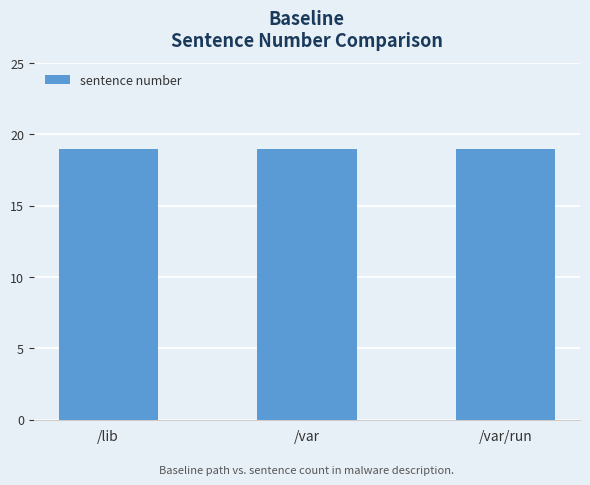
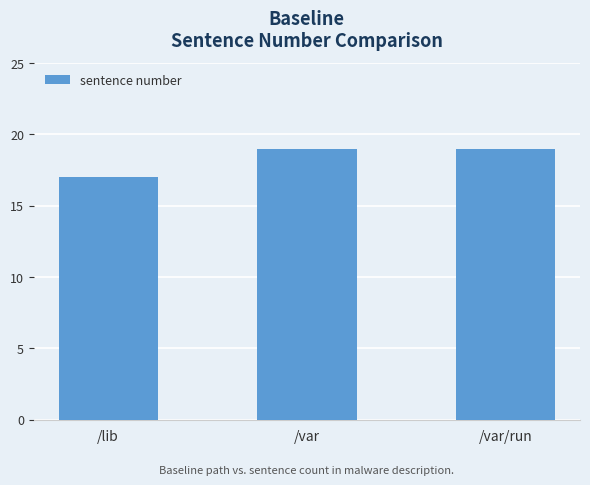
/lib: 19 -> 17
